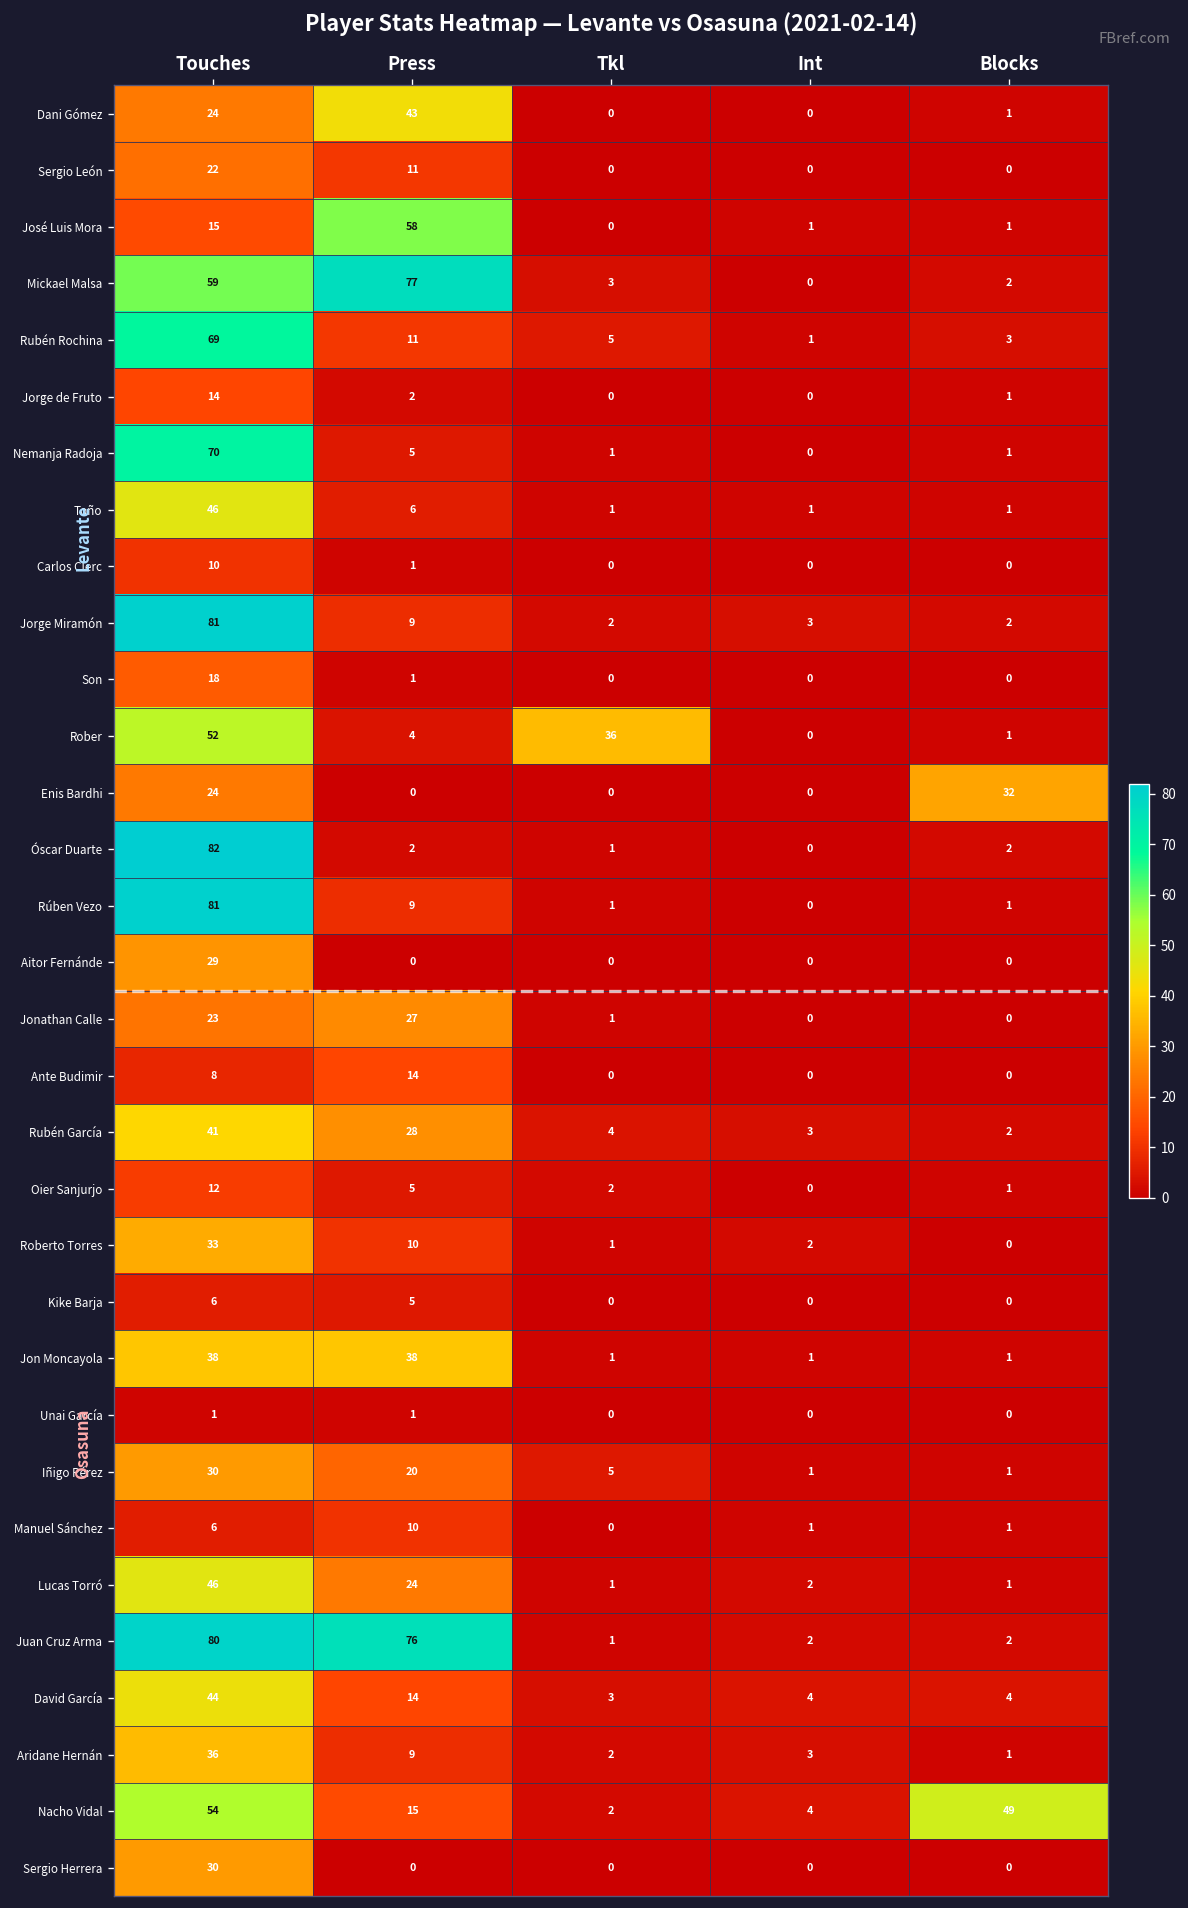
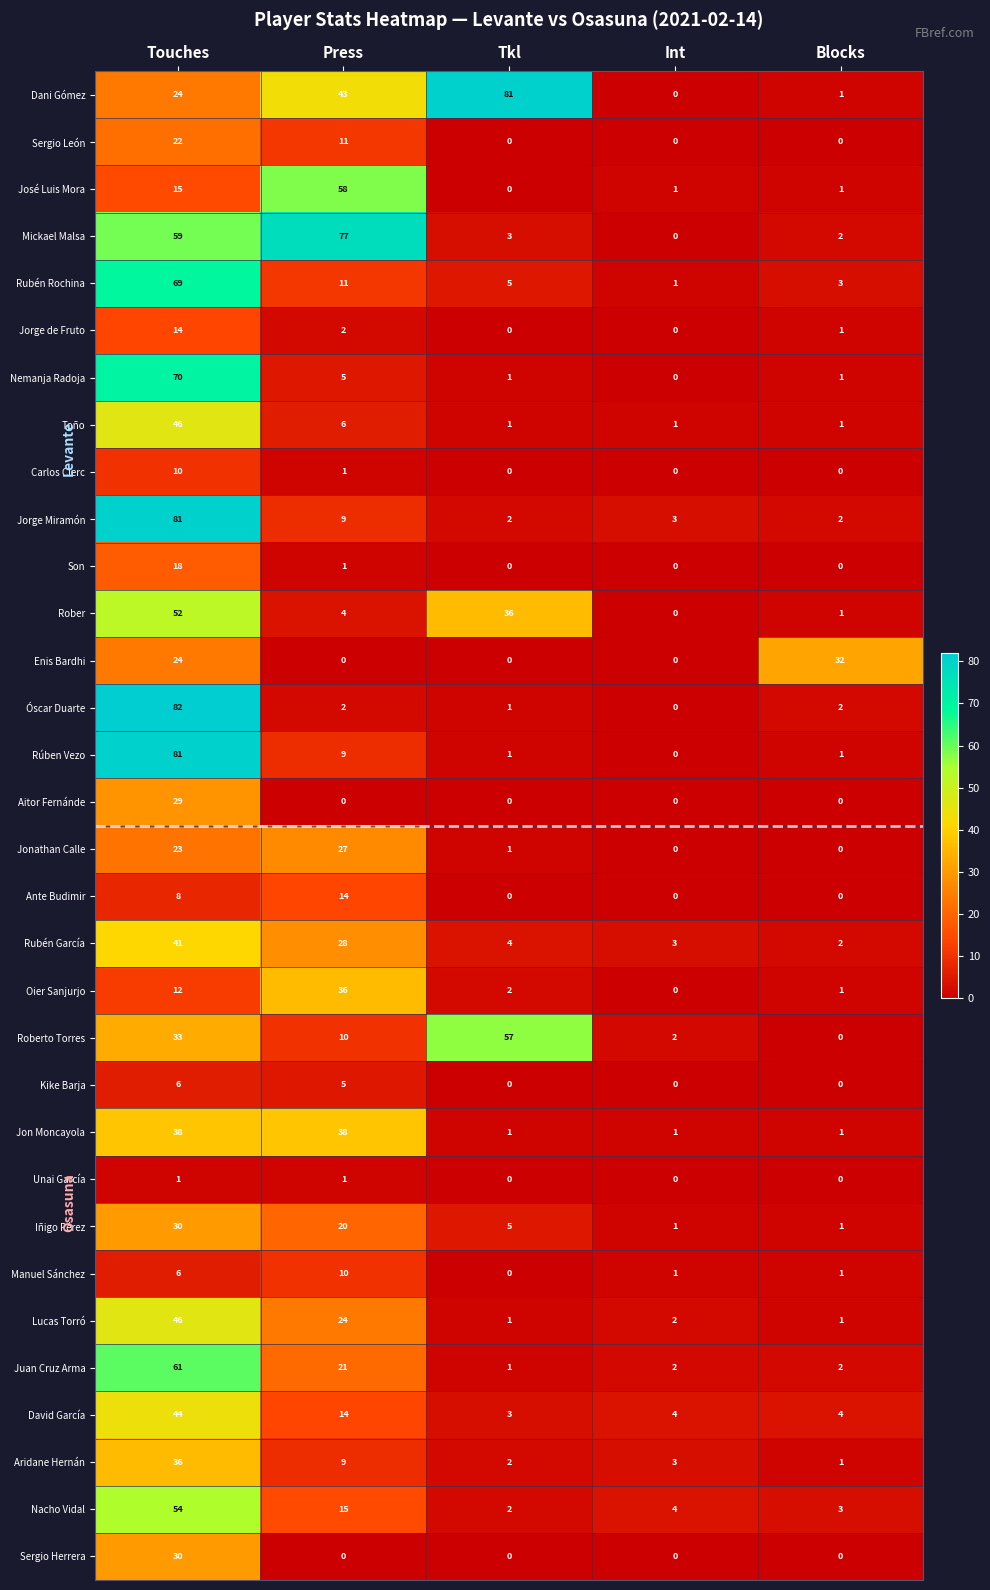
Dani Gómez, Tkl: 0 -> 81
Oier Sanjurjo, Press: 5 -> 36
Roberto Torres, Tkl: 1 -> 57
Juan Cruz Arma, Touches: 80 -> 61
Juan Cruz Arma, Press: 76 -> 21
Nacho Vidal, Blocks: 49 -> 3
